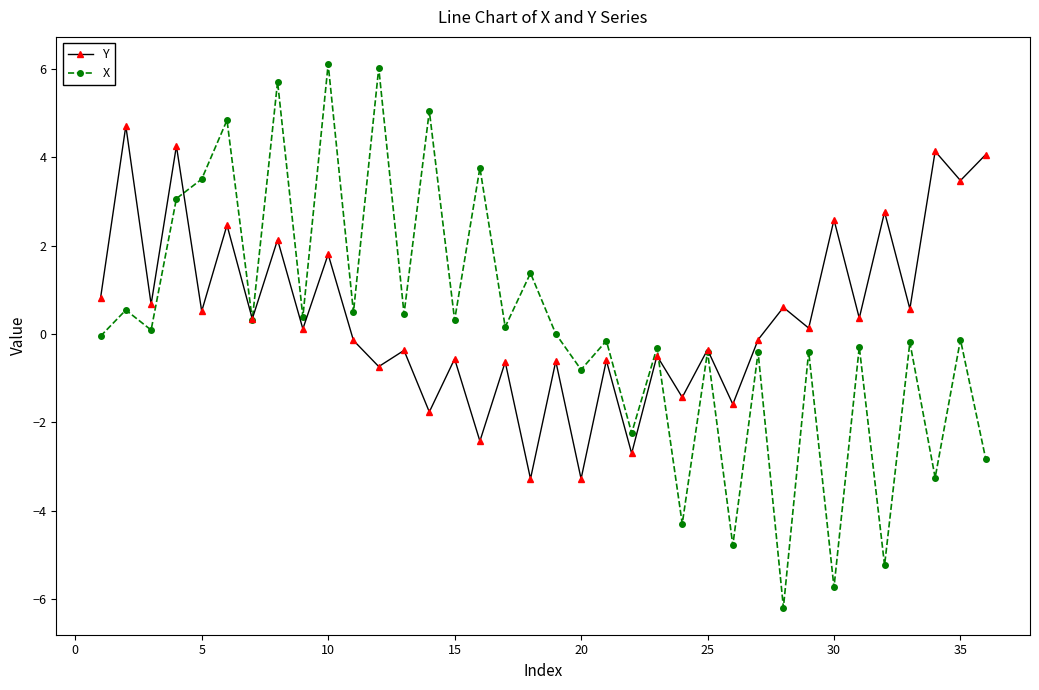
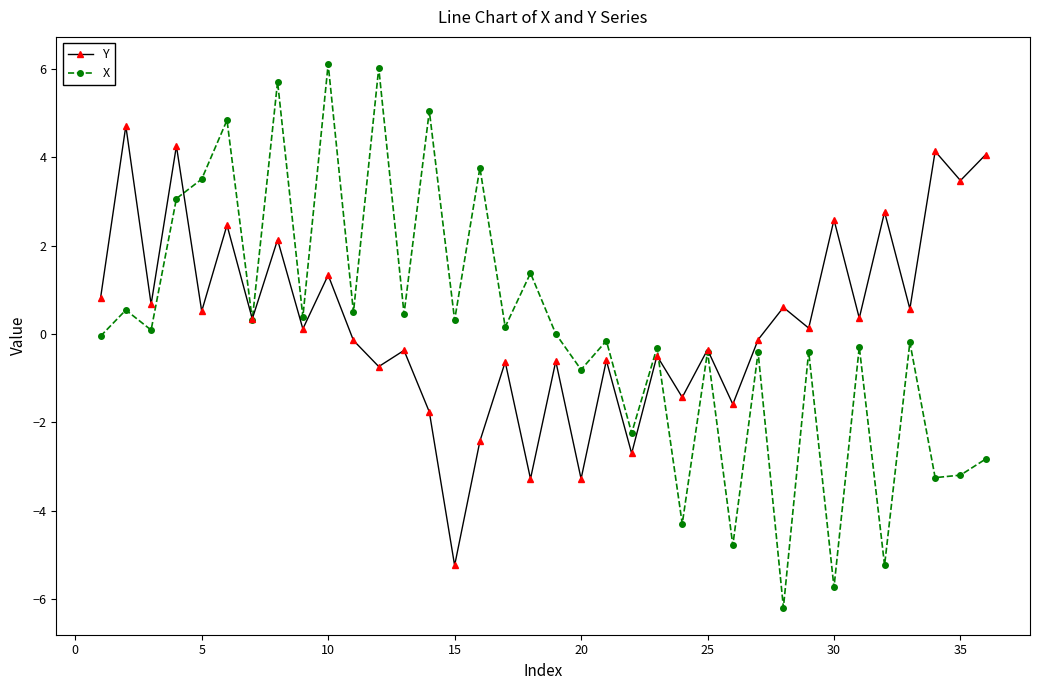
Y, 10: 1.8 -> 1.3
Y, 15: -0.6 -> -5.2
X, 35: -0.1 -> -3.2
